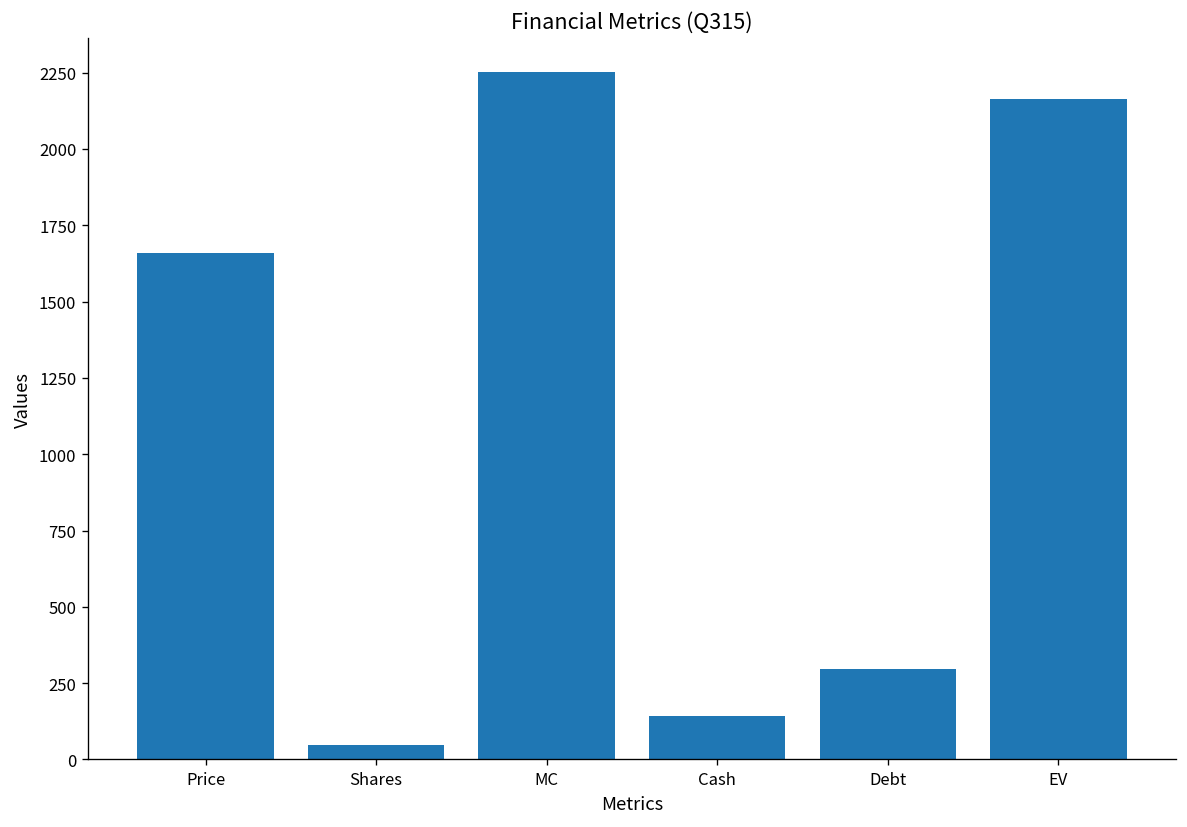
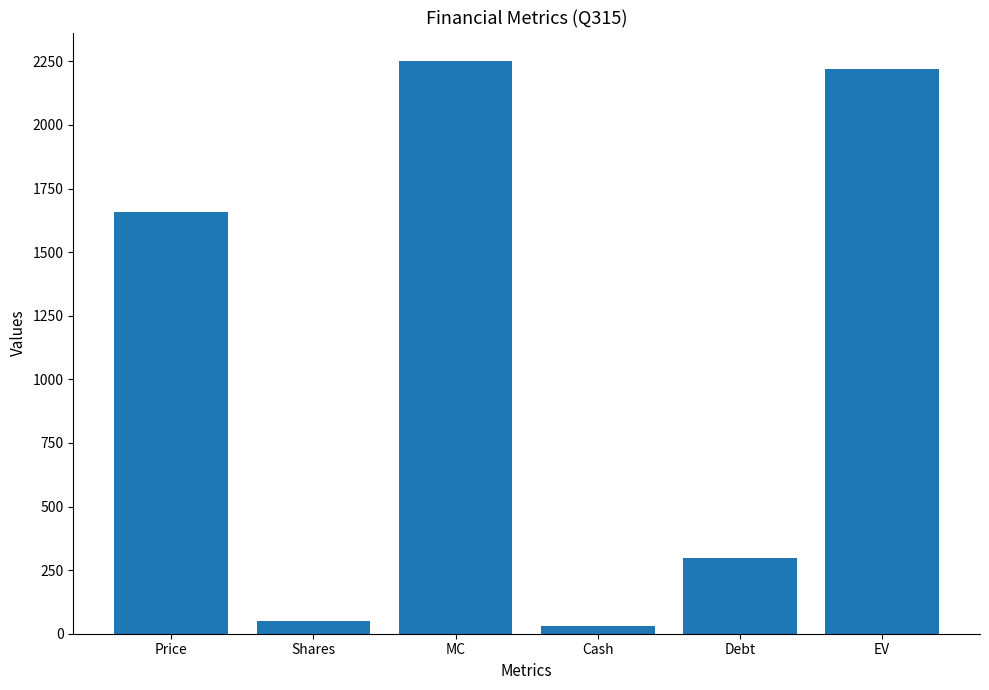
Cash: 140 -> 30
EV: 2160 -> 2220
